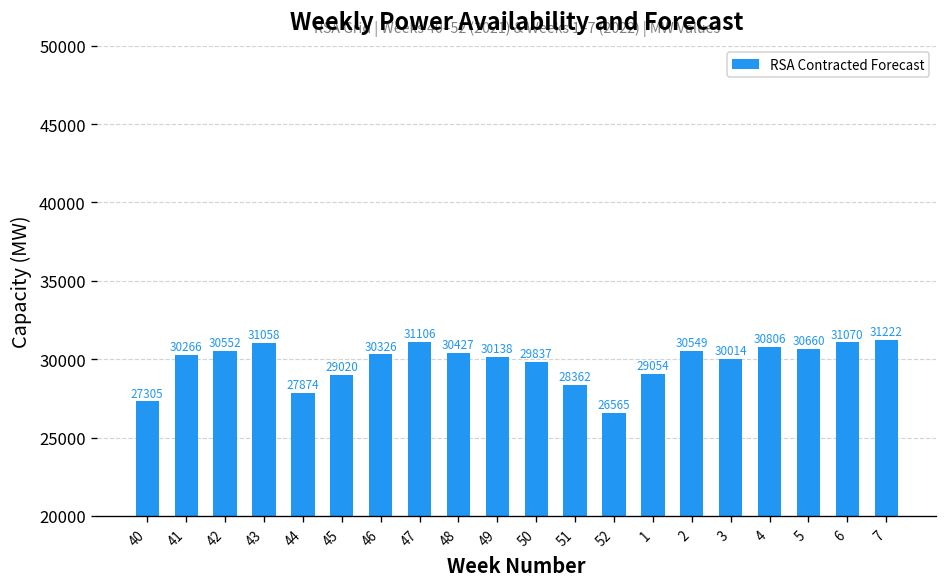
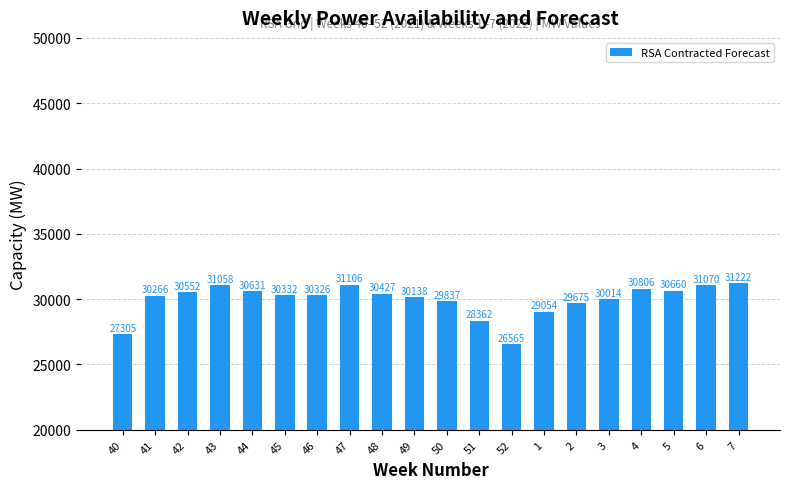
44: 27874 -> 30631
45: 29020 -> 30332
2: 30549 -> 29675
